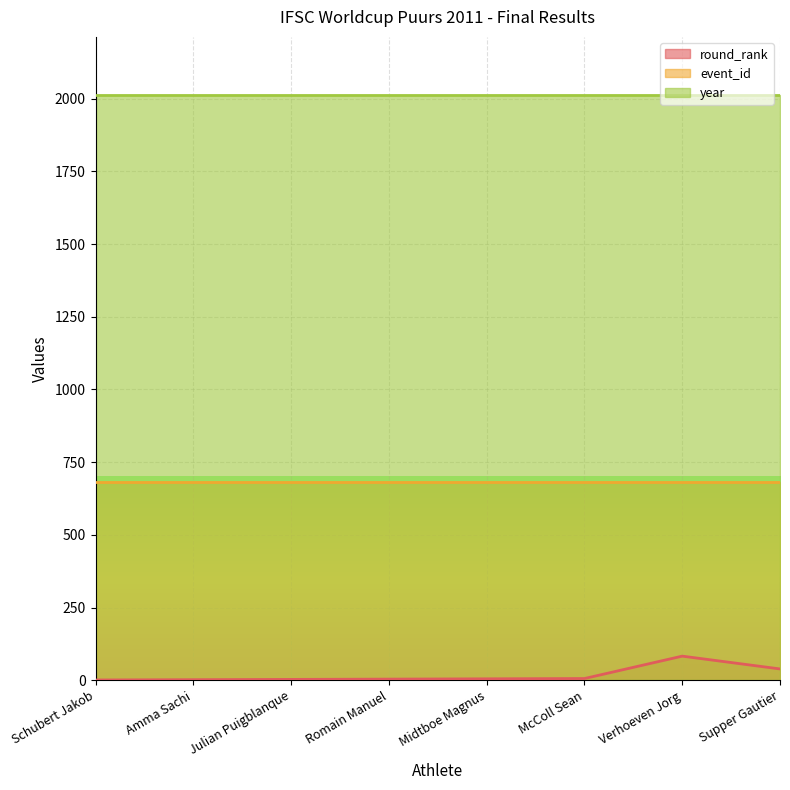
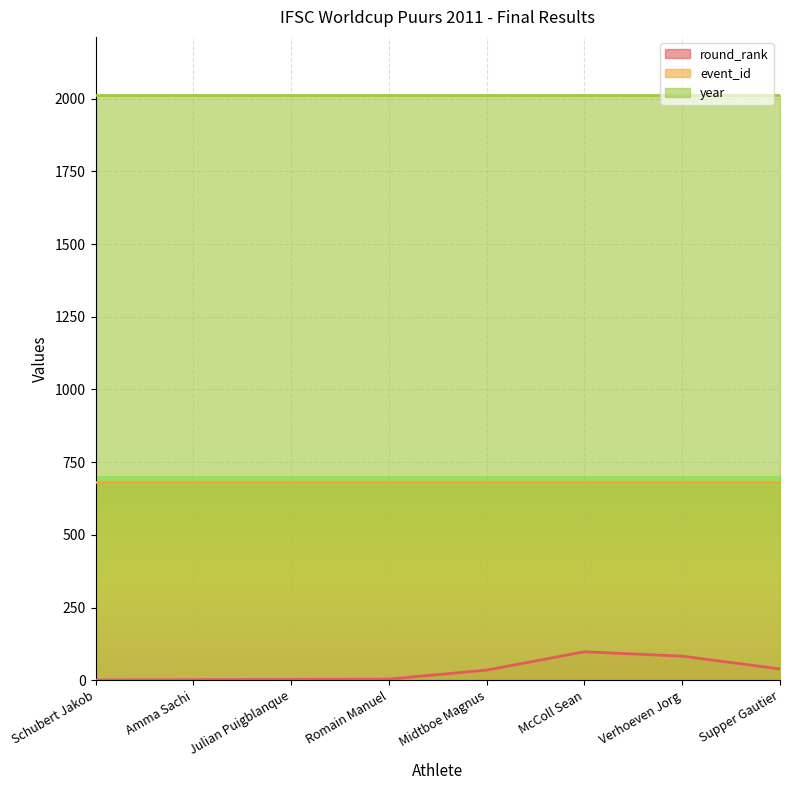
round_rank, Midtboe Magnus: 10 -> 40
round_rank, McColl Sean: 10 -> 100
